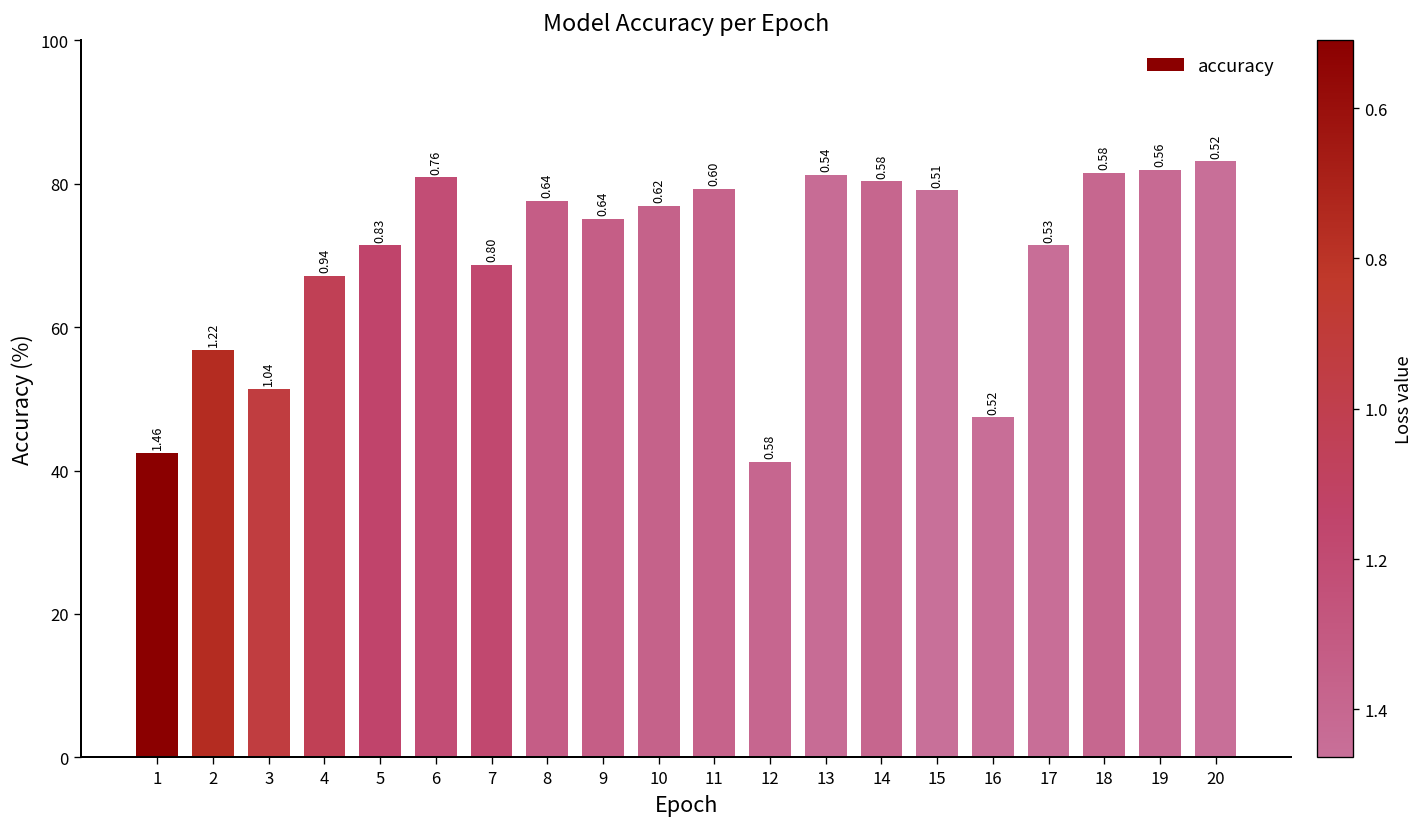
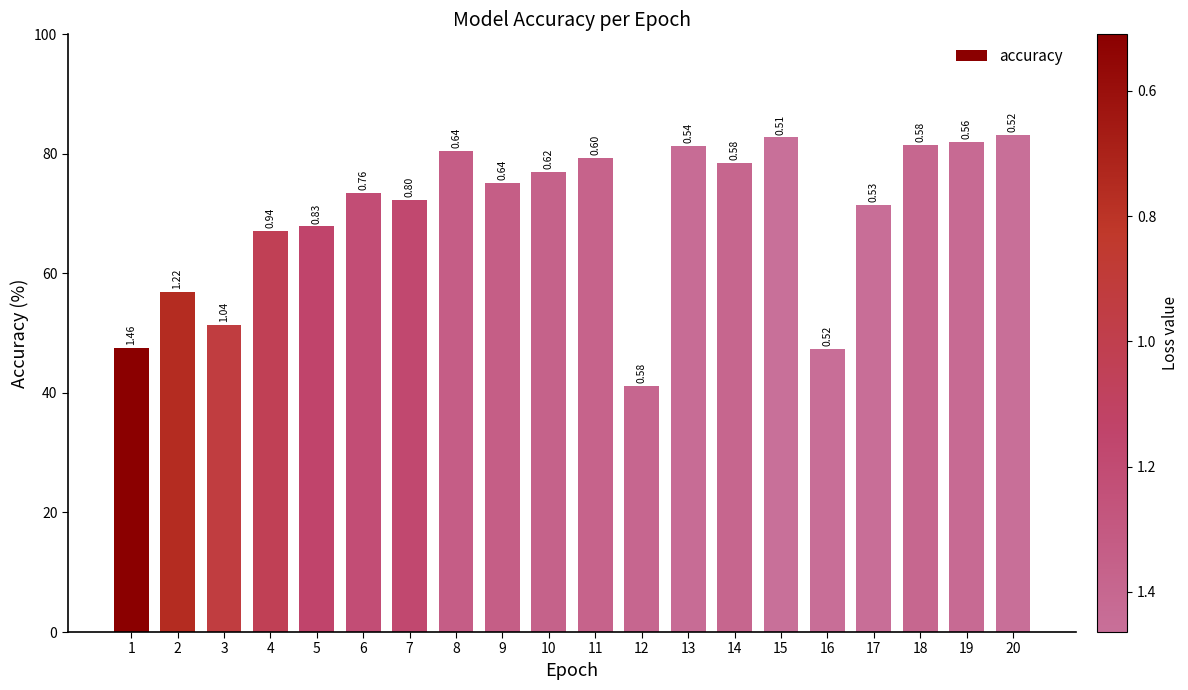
1: 42 -> 48
5: 71 -> 68
6: 81 -> 73
7: 69 -> 72
8: 78 -> 81
14: 80 -> 79
15: 79 -> 83
